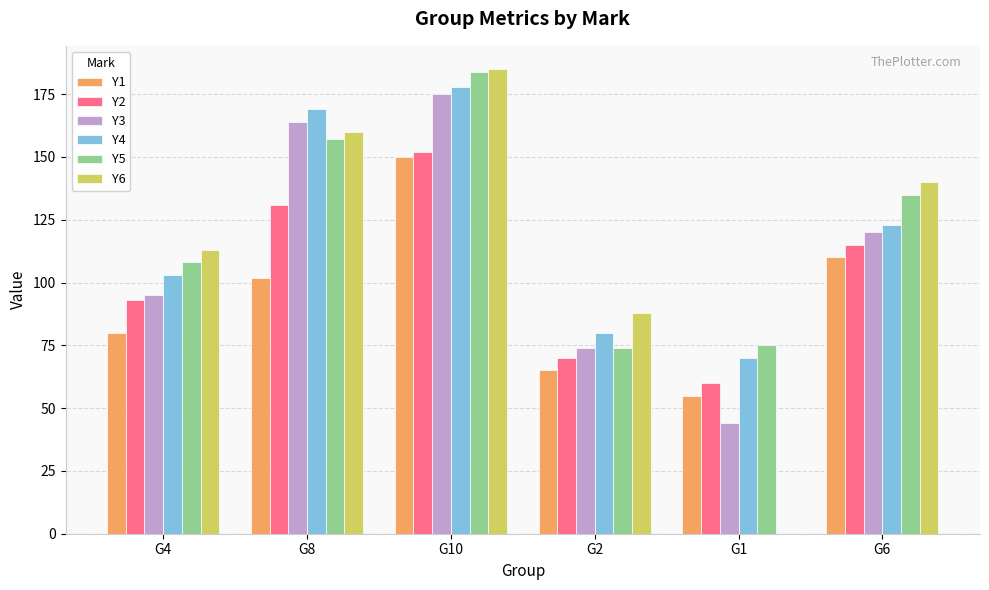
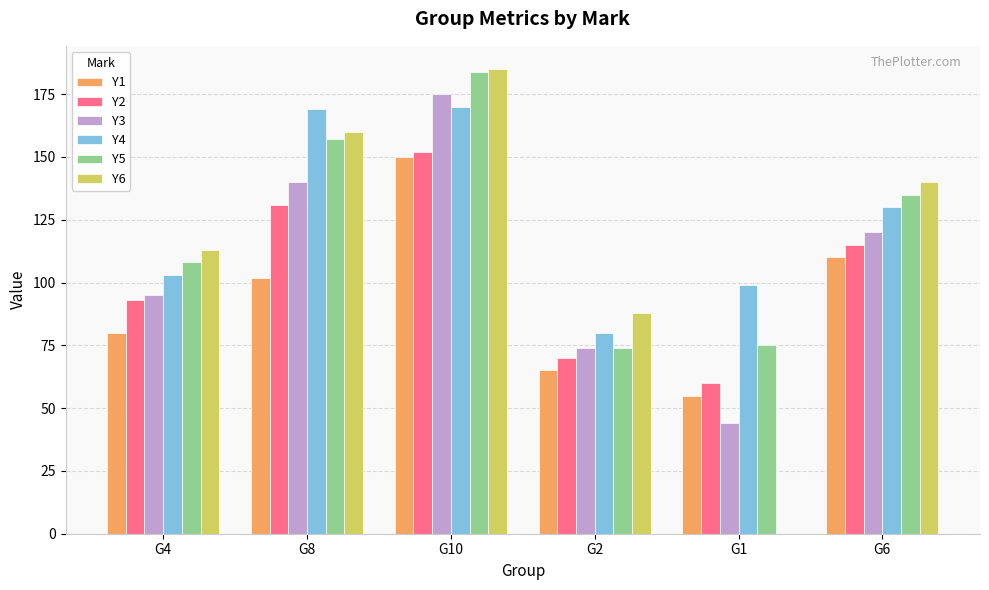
Y3, G8: 164 -> 140
Y4, G10: 178 -> 170
Y4, G1: 70 -> 99
Y4, G6: 123 -> 130
